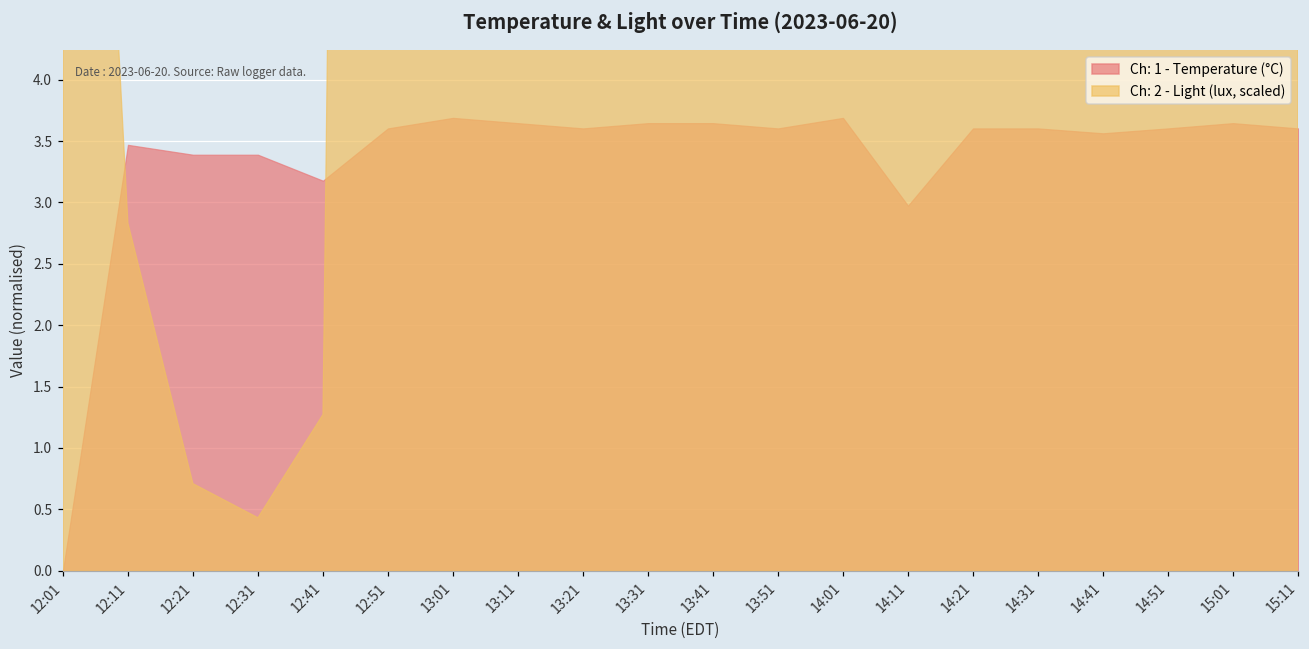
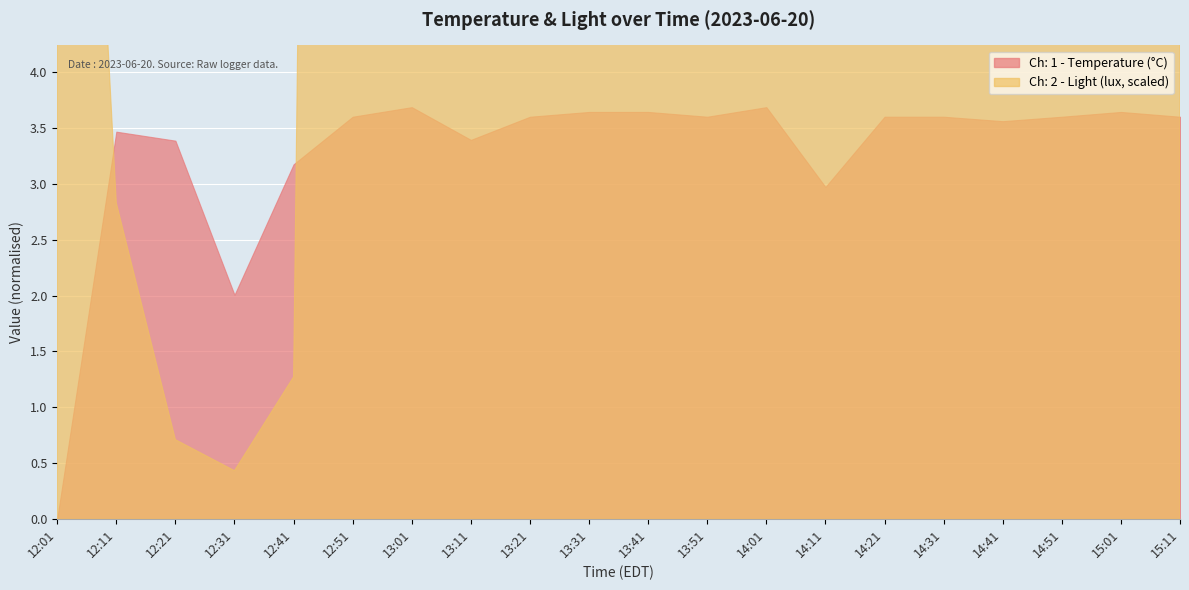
Ch: 1 - Temperature (°C), 12:31: 3.39 -> 2.01
Ch: 1 - Temperature (°C), 13:11: 3.65 -> 3.40
